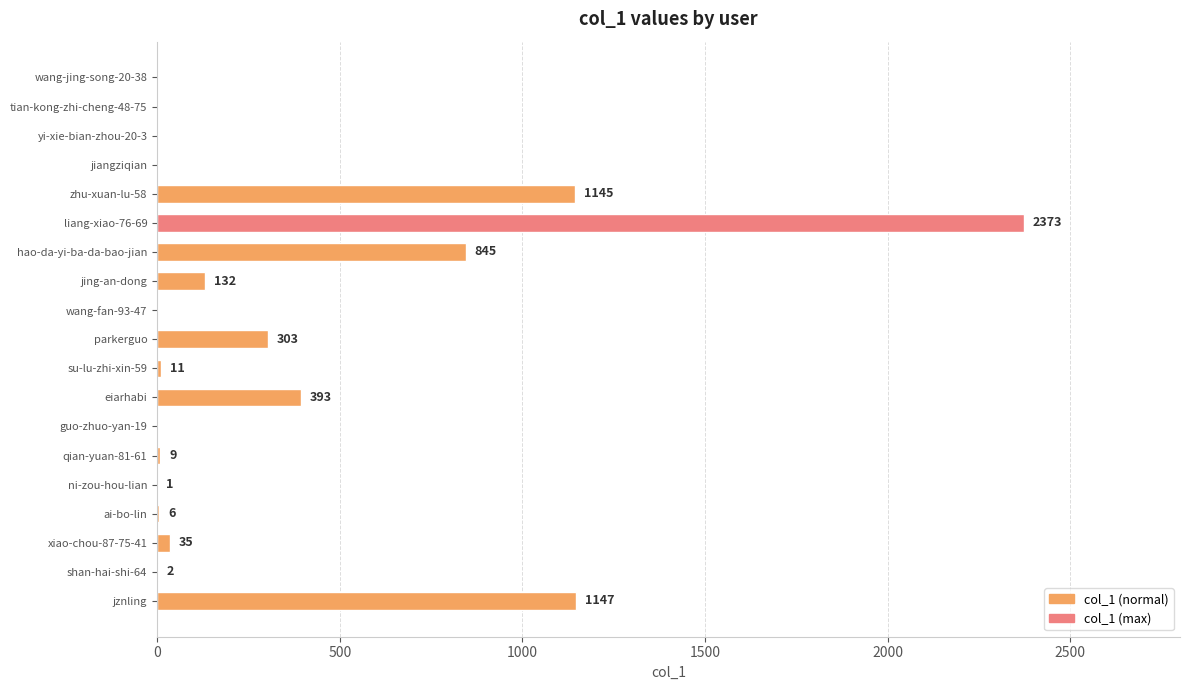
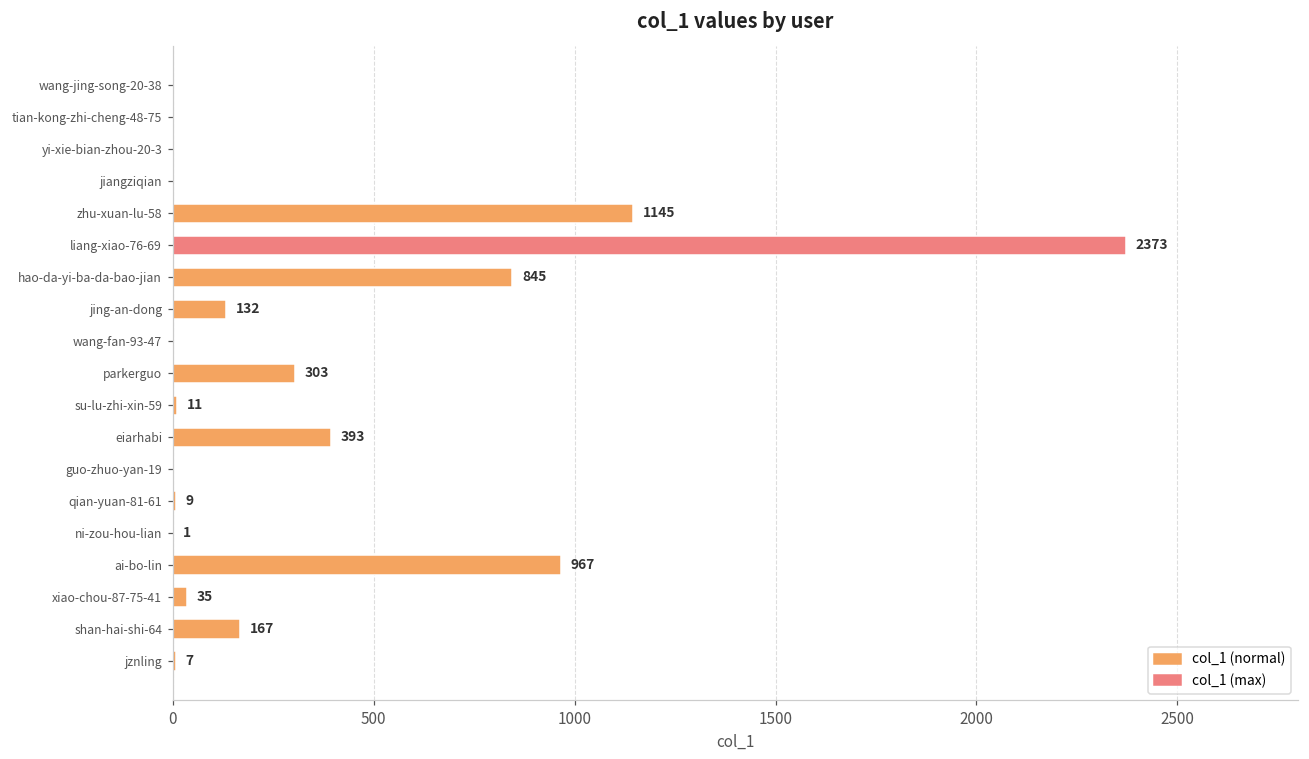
ai-bo-lin: 6 -> 967
shan-hai-shi-64: 2 -> 167
jznling: 1147 -> 7
